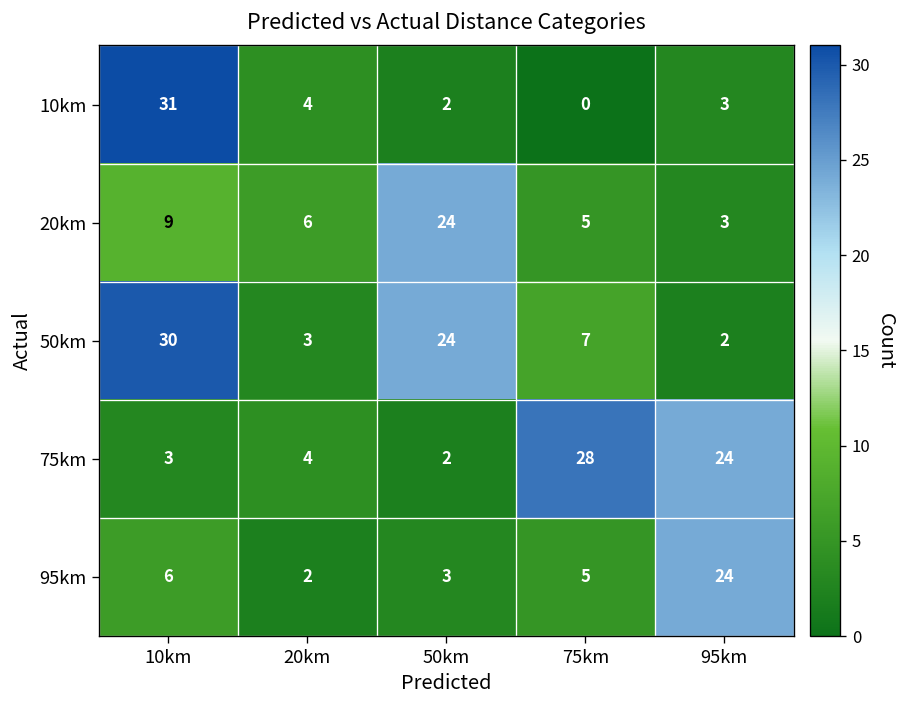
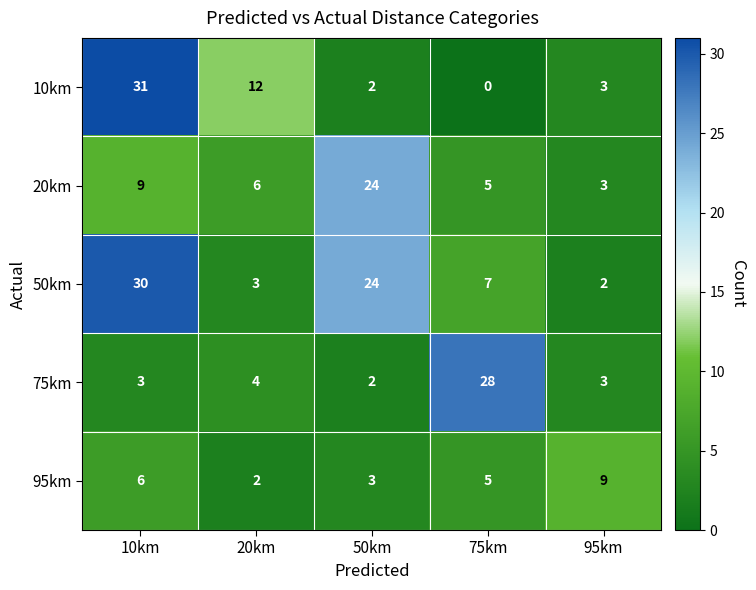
10km, 20km: 4 -> 12
75km, 95km: 24 -> 3
95km, 95km: 24 -> 9
